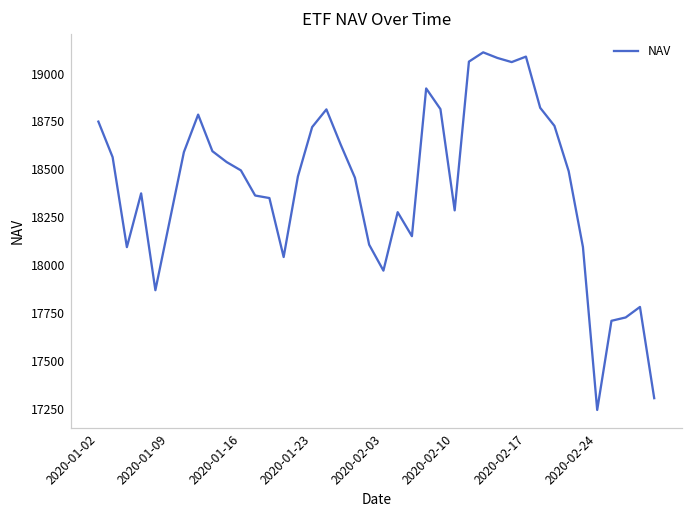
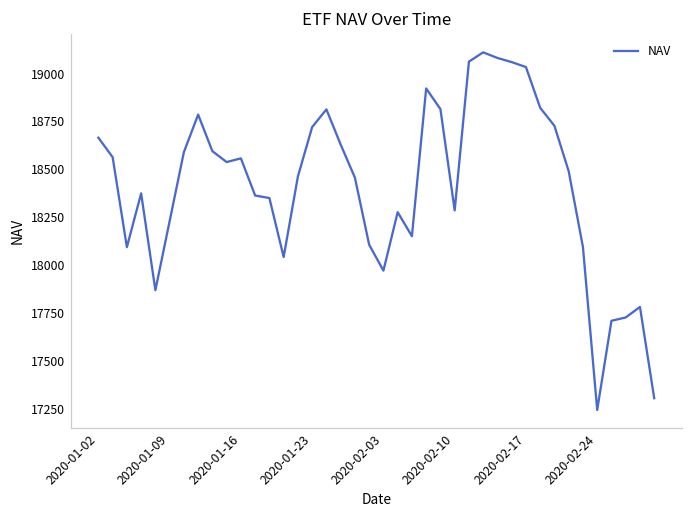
2020-01-02: 18750 -> 18670
2020-01-16: 18490 -> 18560
2020-02-17: 19090 -> 19030
